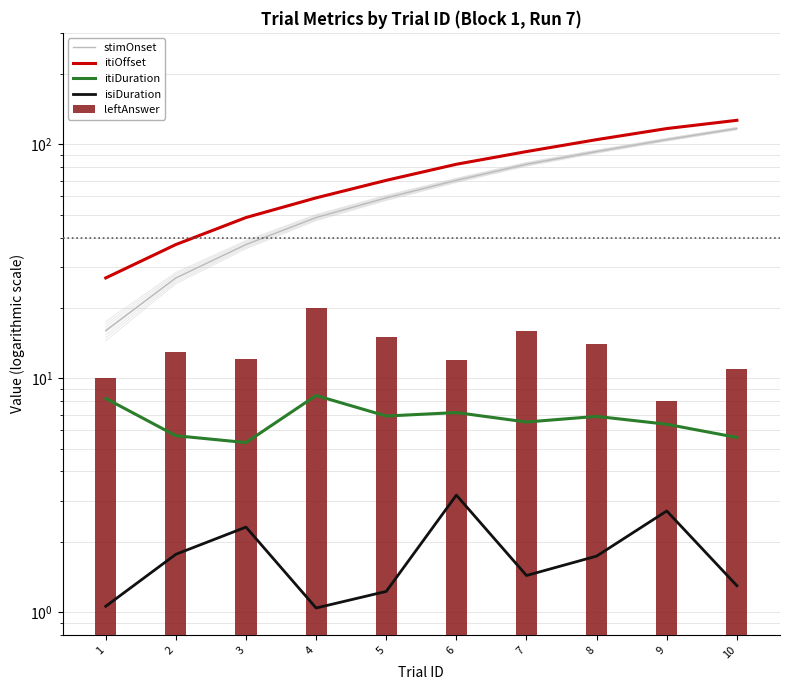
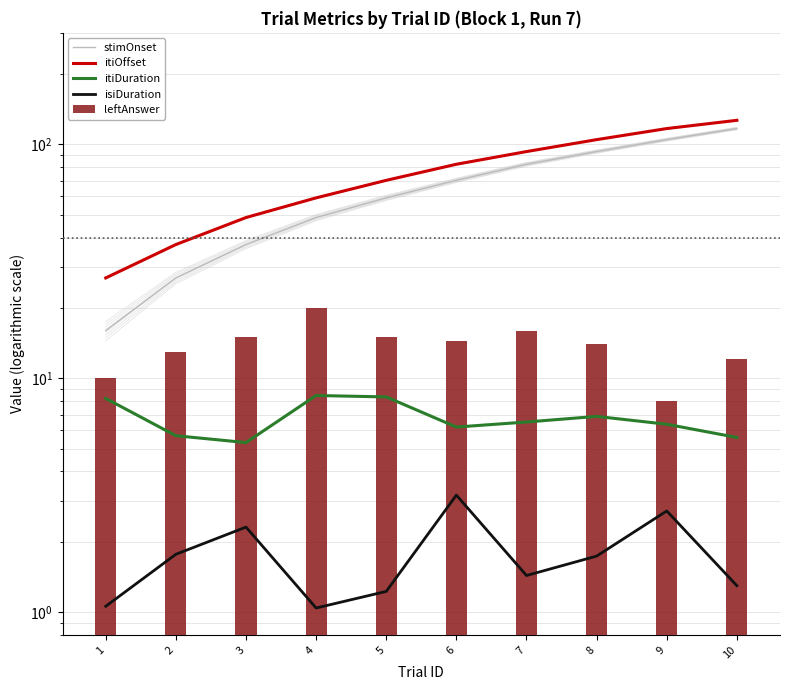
leftAnswer, 3: 12 -> 15
itiDuration, 5: 6.9 -> 8.3
leftAnswer, 6: 12 -> 15
itiDuration, 6: 7.1 -> 6.2
leftAnswer, 10: 11 -> 12
